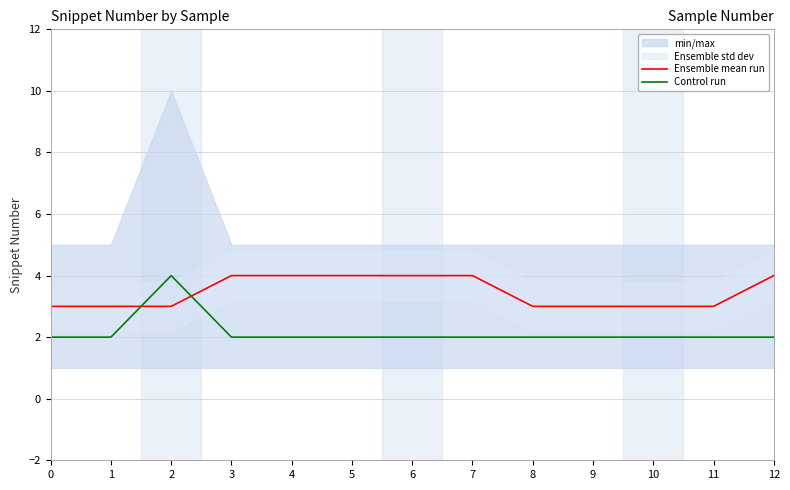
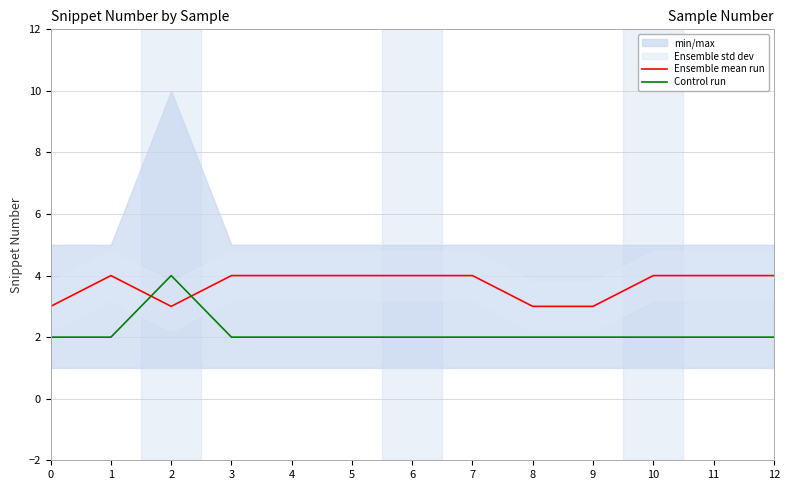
Ensemble mean run, 1: 3 -> 4
Ensemble mean run, 10: 3 -> 4
Ensemble mean run, 11: 3 -> 4
